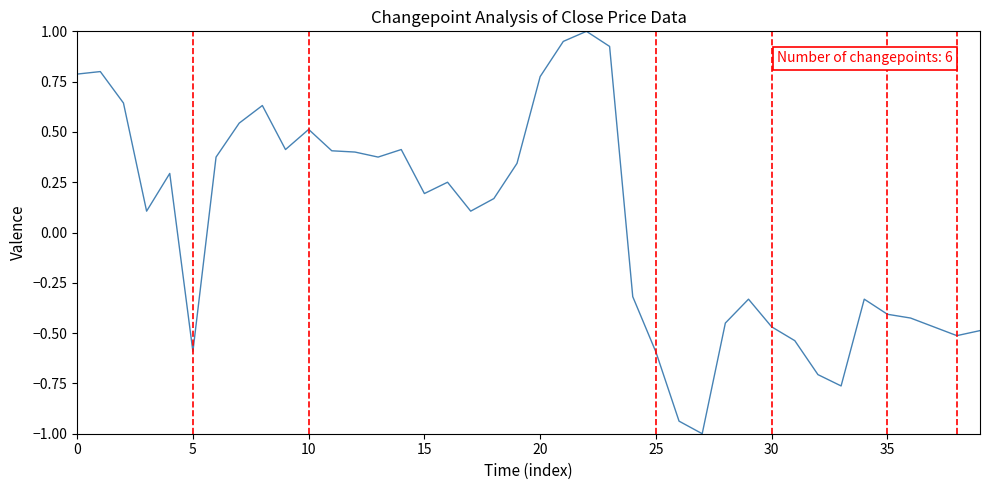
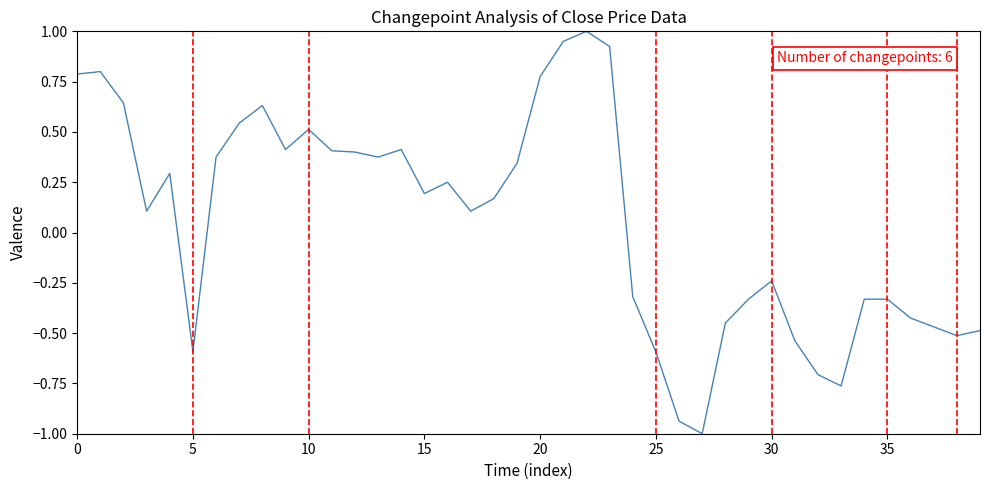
30: -0.47 -> -0.24
35: -0.41 -> -0.33
